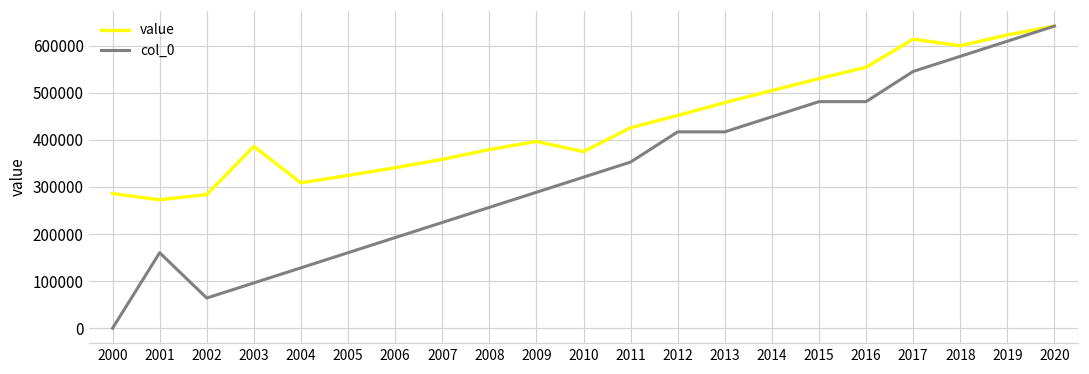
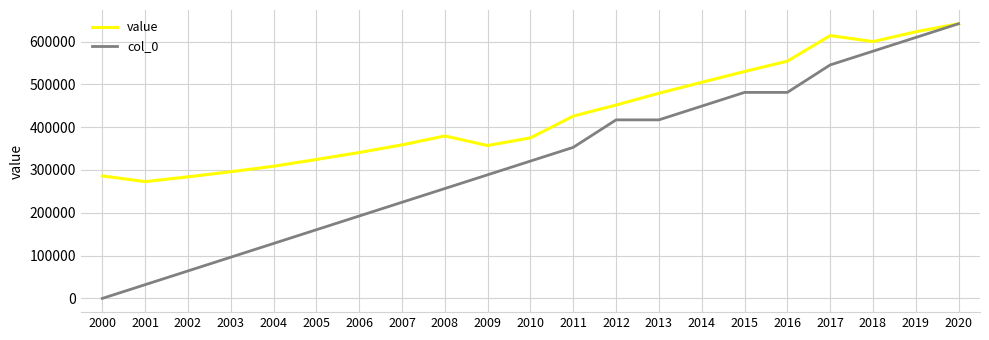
col_0, 2001: 160000 -> 30000
value, 2003: 390000 -> 300000
value, 2009: 400000 -> 360000
